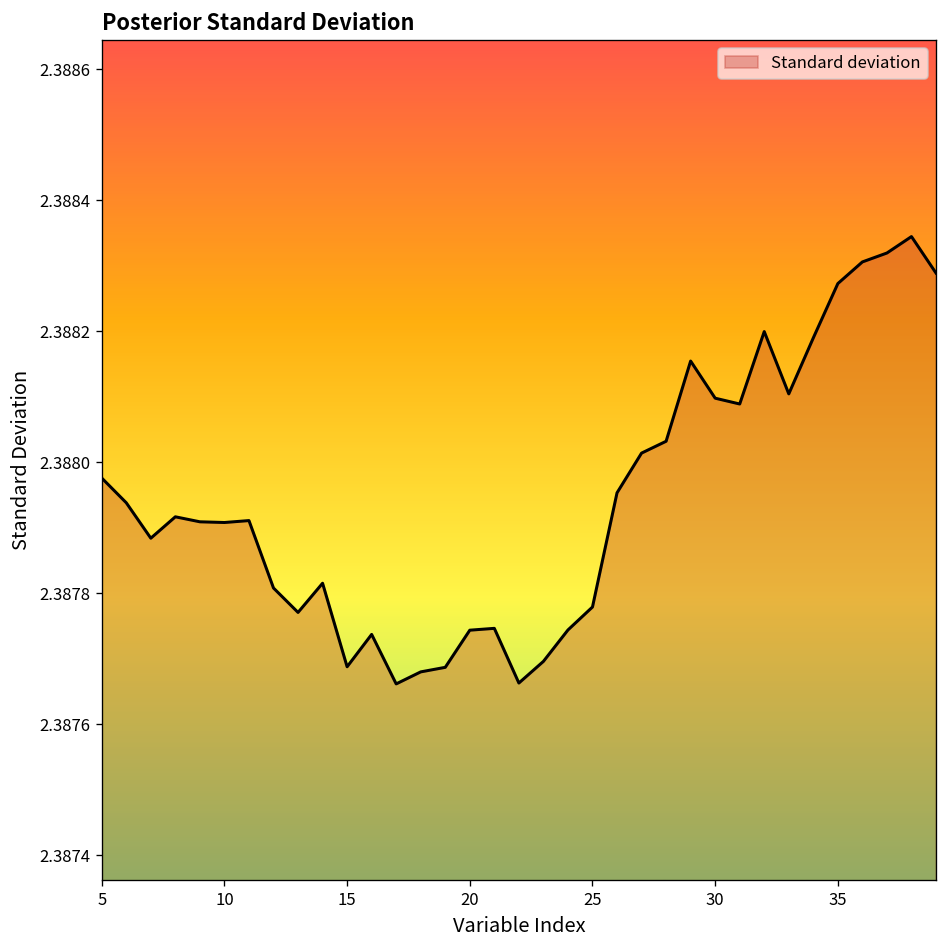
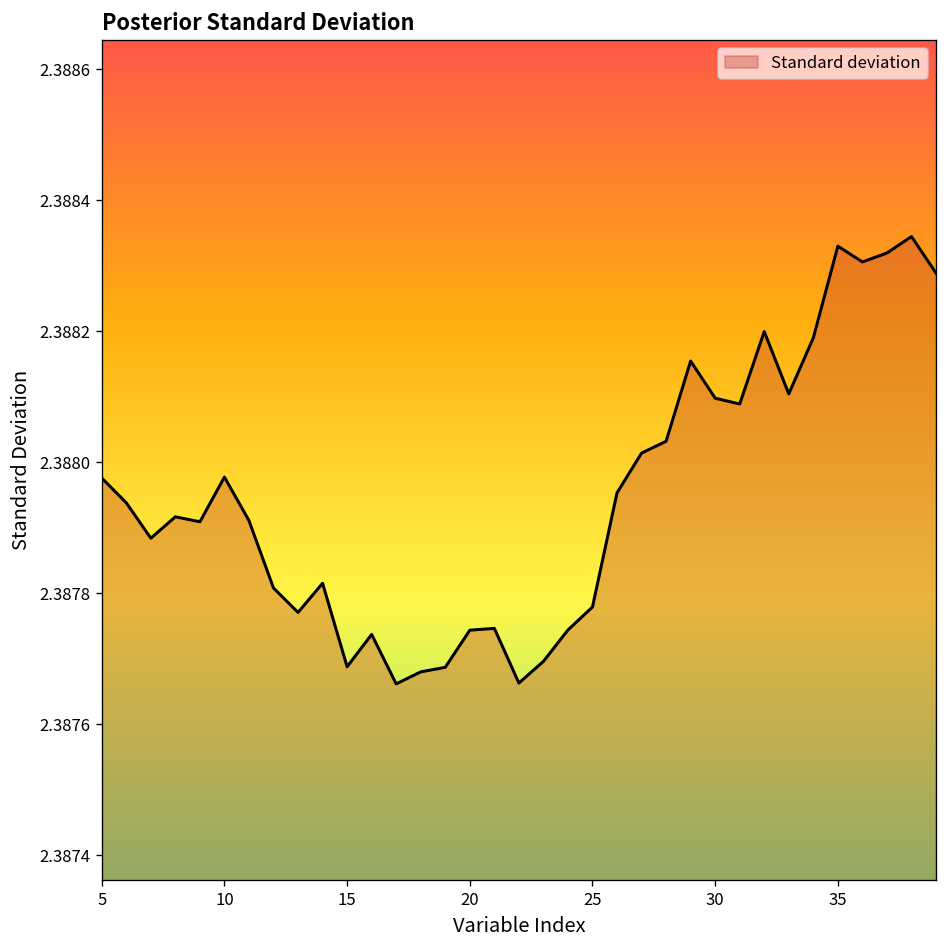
10: 2.38791 -> 2.38798
35: 2.38827 -> 2.38833
